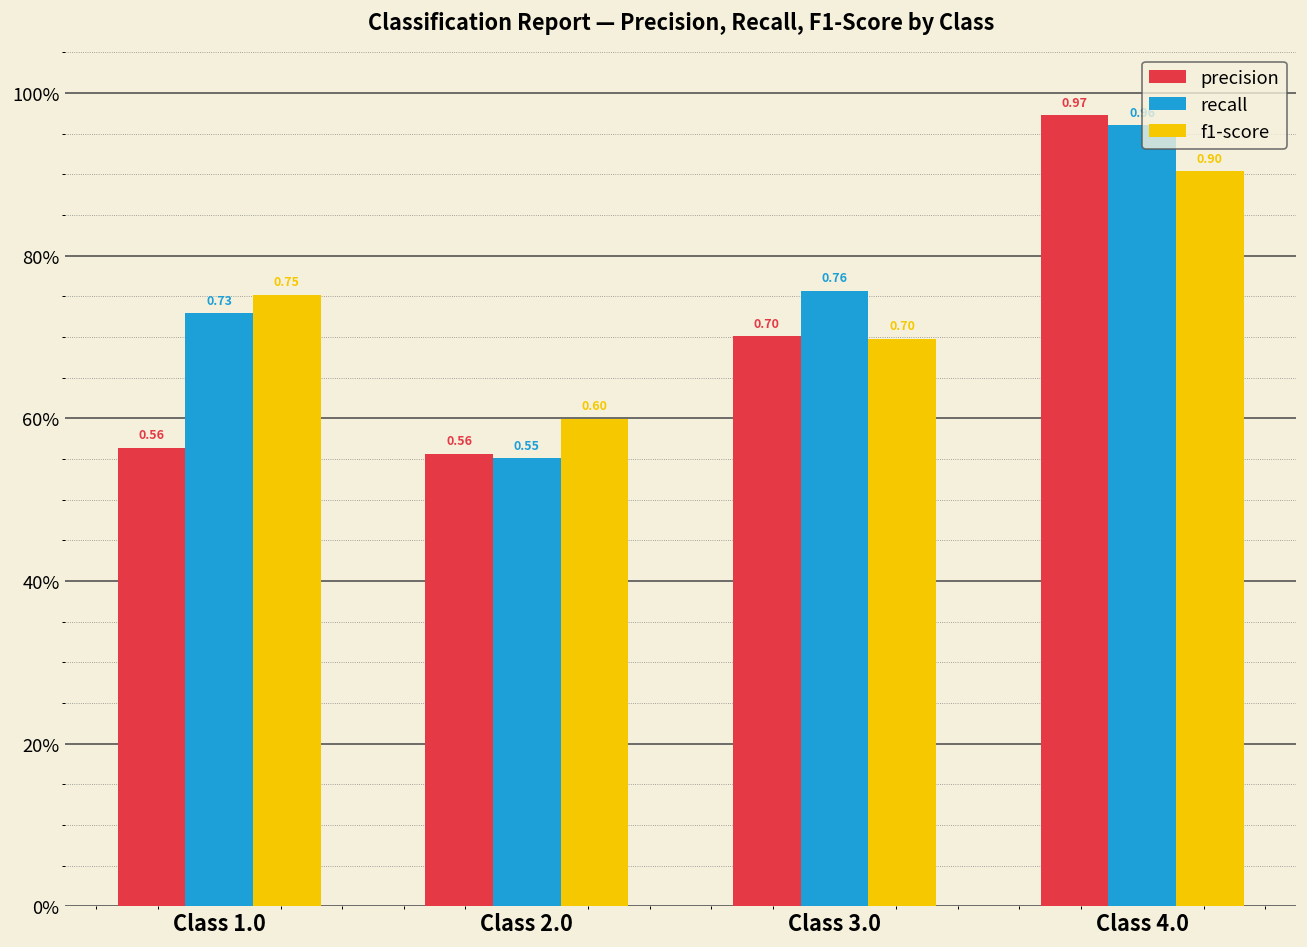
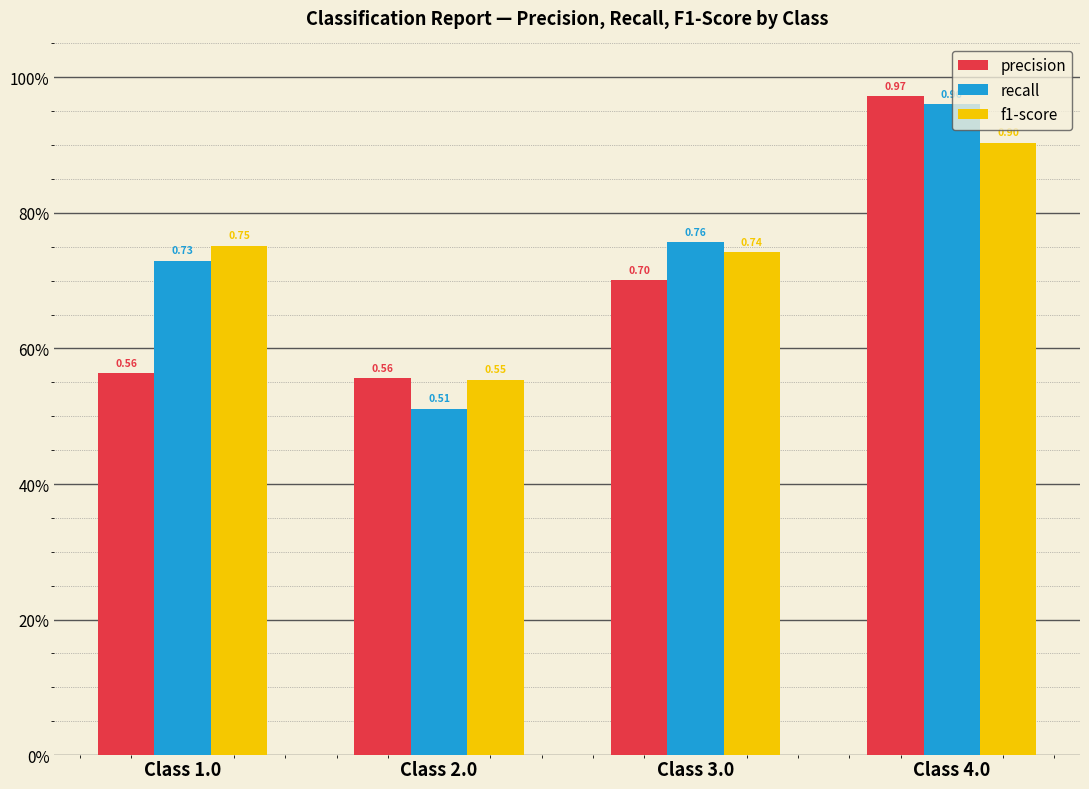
recall, Class 2.0: 0.55 -> 0.51
f1-score, Class 2.0: 0.60 -> 0.55
f1-score, Class 3.0: 0.70 -> 0.74
